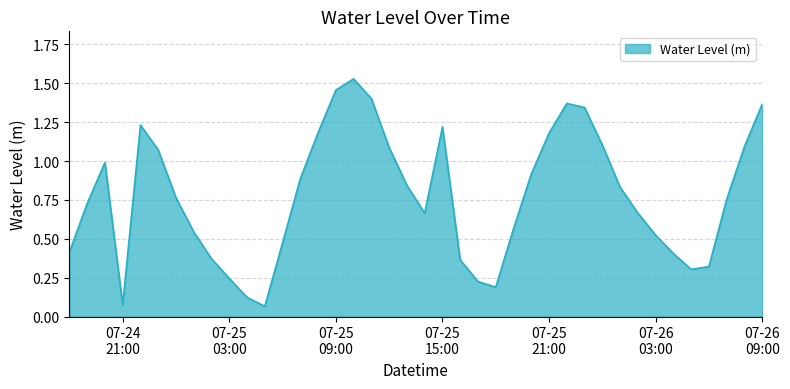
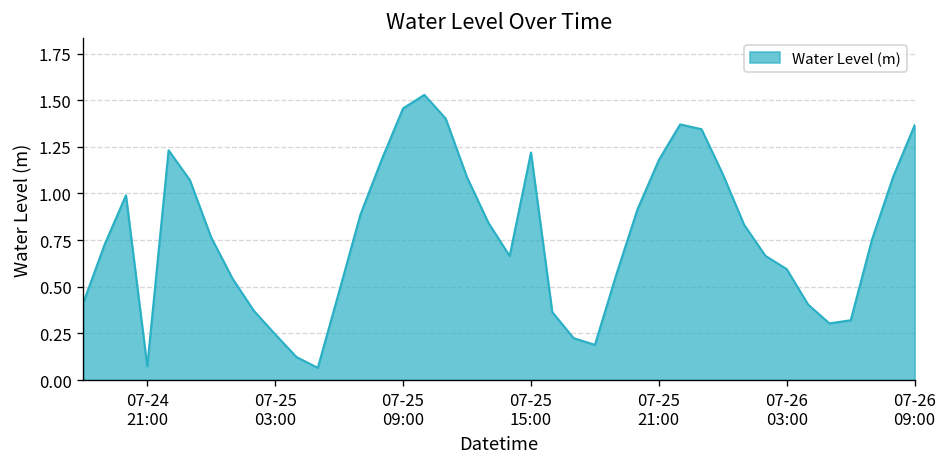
07-26 03:00: 0.52 -> 0.59
